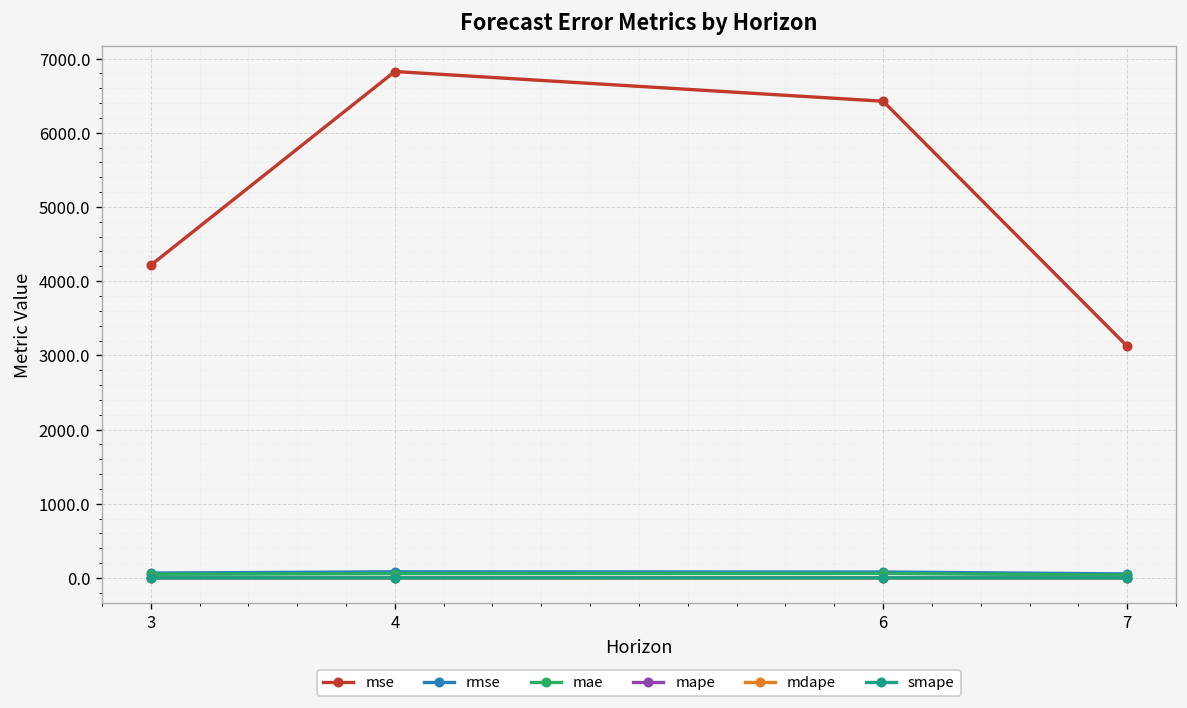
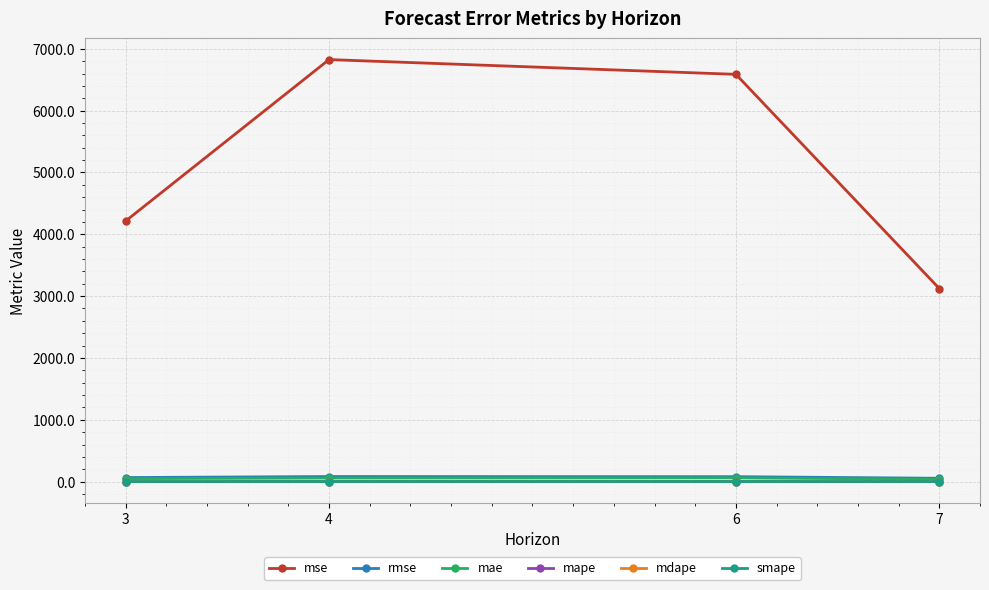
mse, 6: 6400 -> 6600
